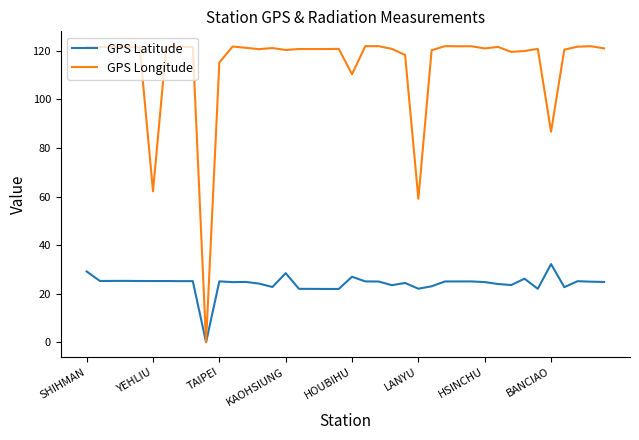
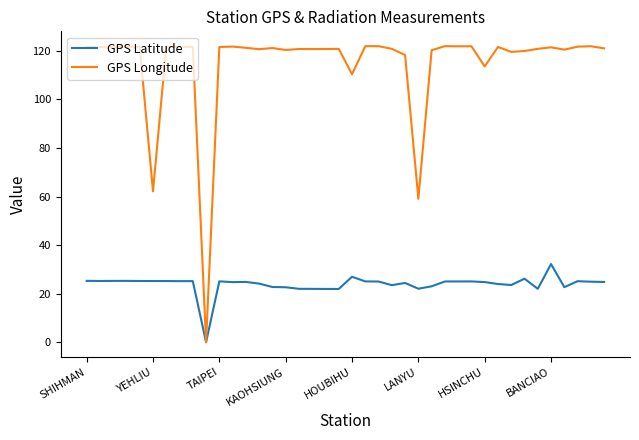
GPS Latitude, SHIHMAN: 29 -> 25
GPS Longitude, TAIPEI: 115 -> 122
GPS Latitude, KAOHSIUNG: 28 -> 23
GPS Longitude, HSINCHU: 121 -> 114
GPS Longitude, BANCIAO: 87 -> 121
